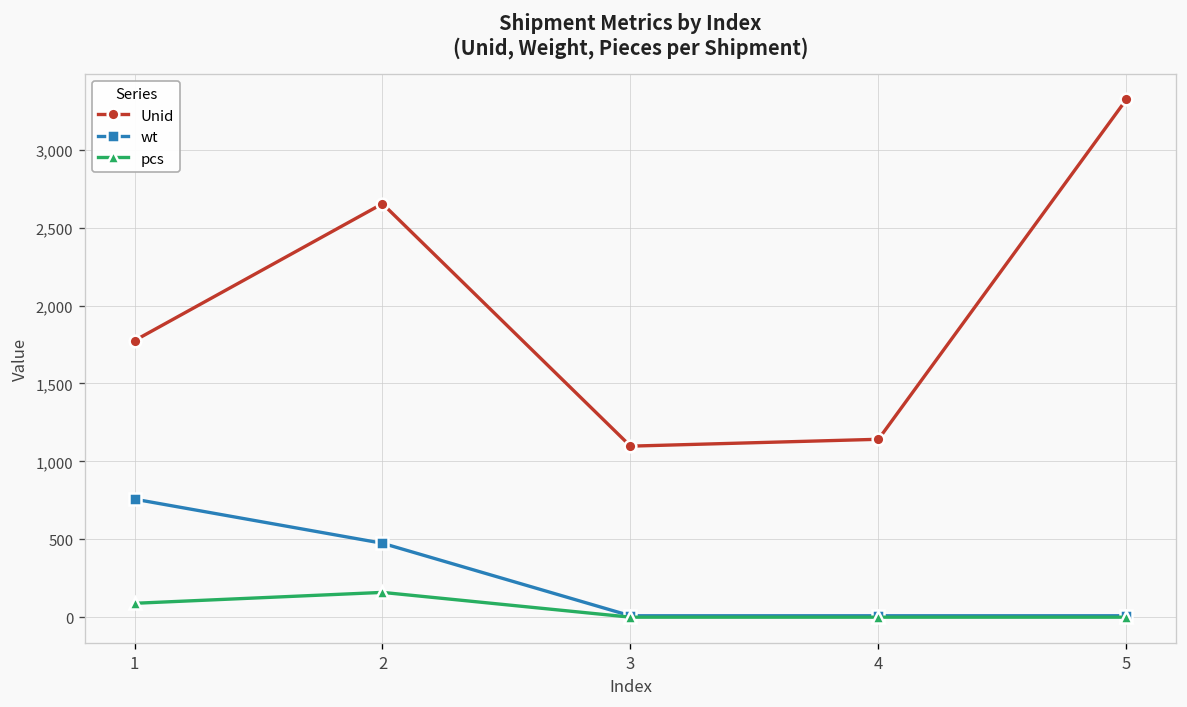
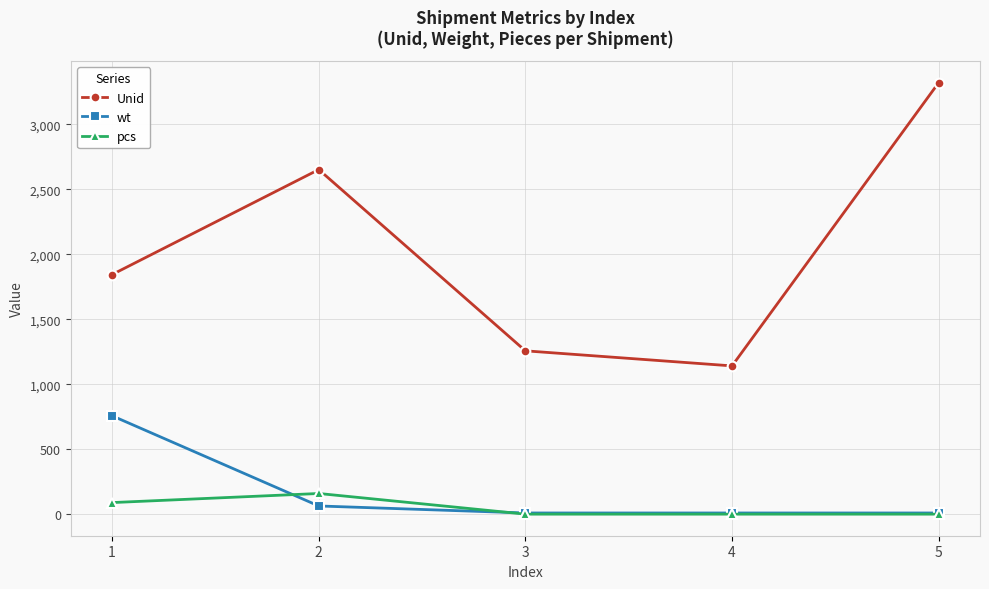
Unid, 1: 1,780 -> 1,850
wt, 2: 480 -> 60
Unid, 3: 1,100 -> 1,260
